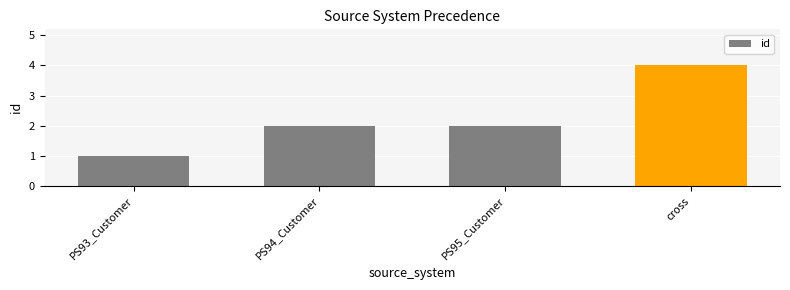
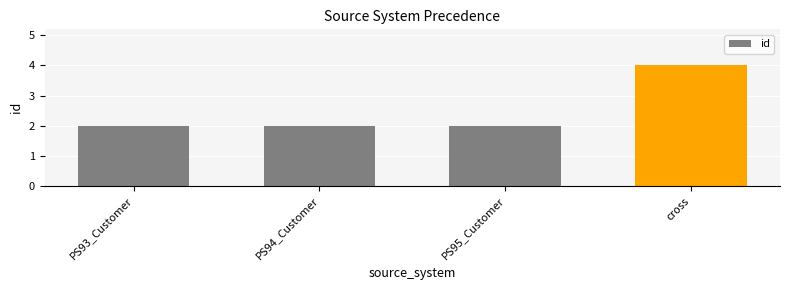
PS93_Customer: 1 -> 2
